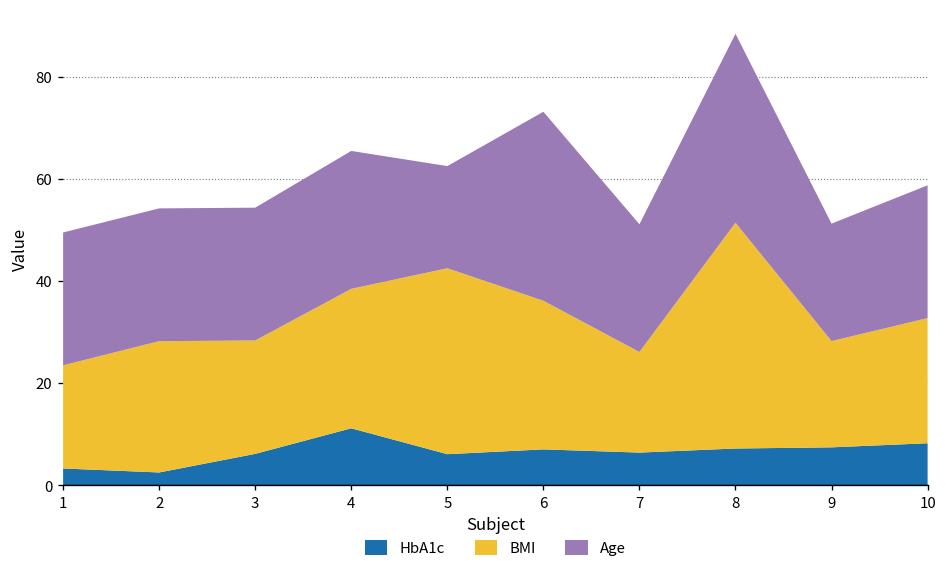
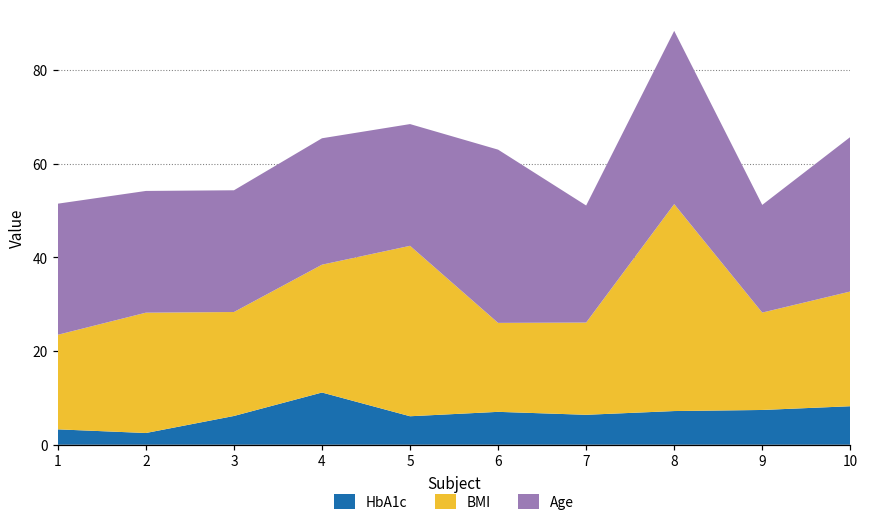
Age, 1: 26 -> 28
Age, 5: 20 -> 26
BMI, 6: 29 -> 19
Age, 10: 26 -> 33
